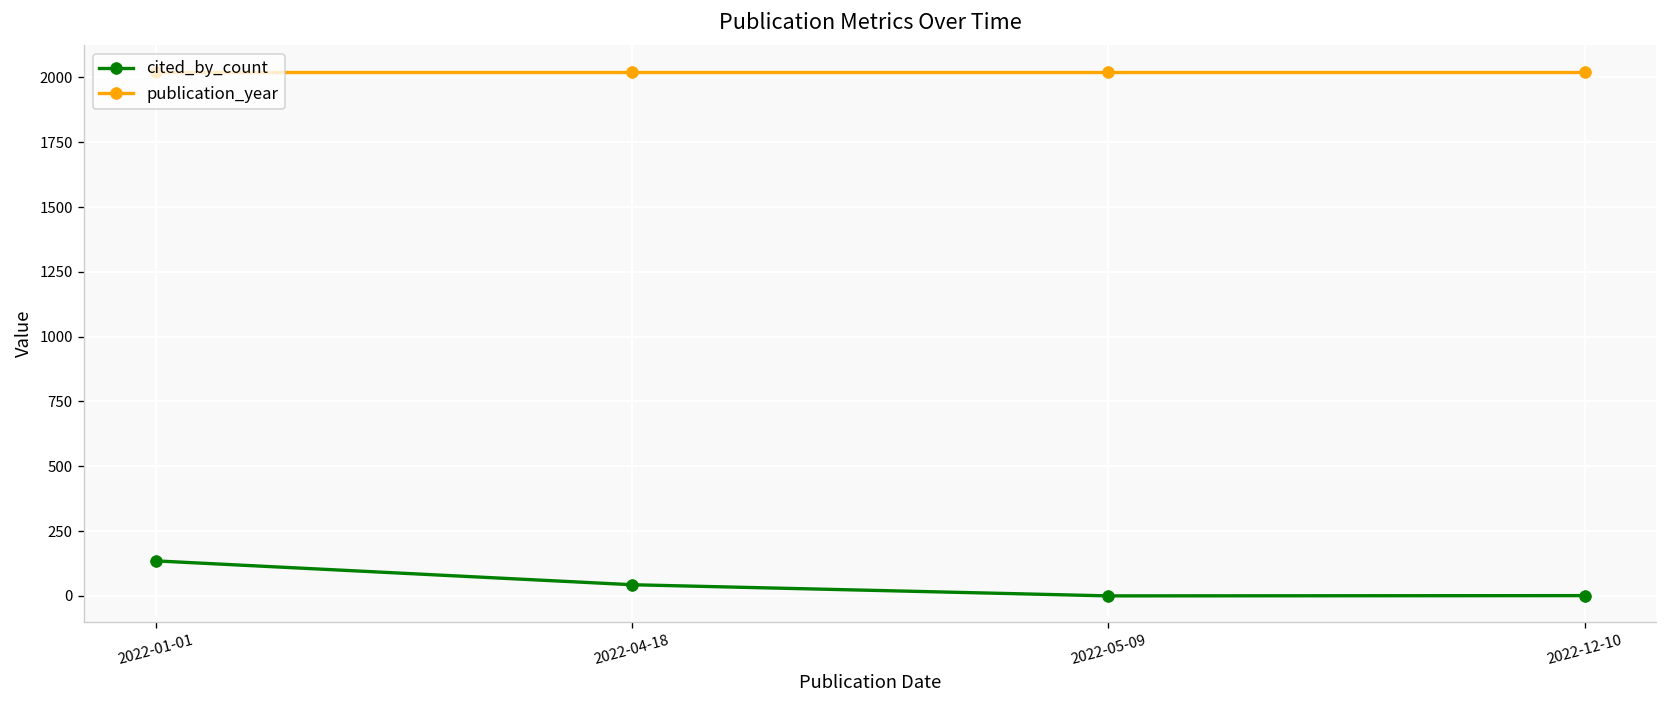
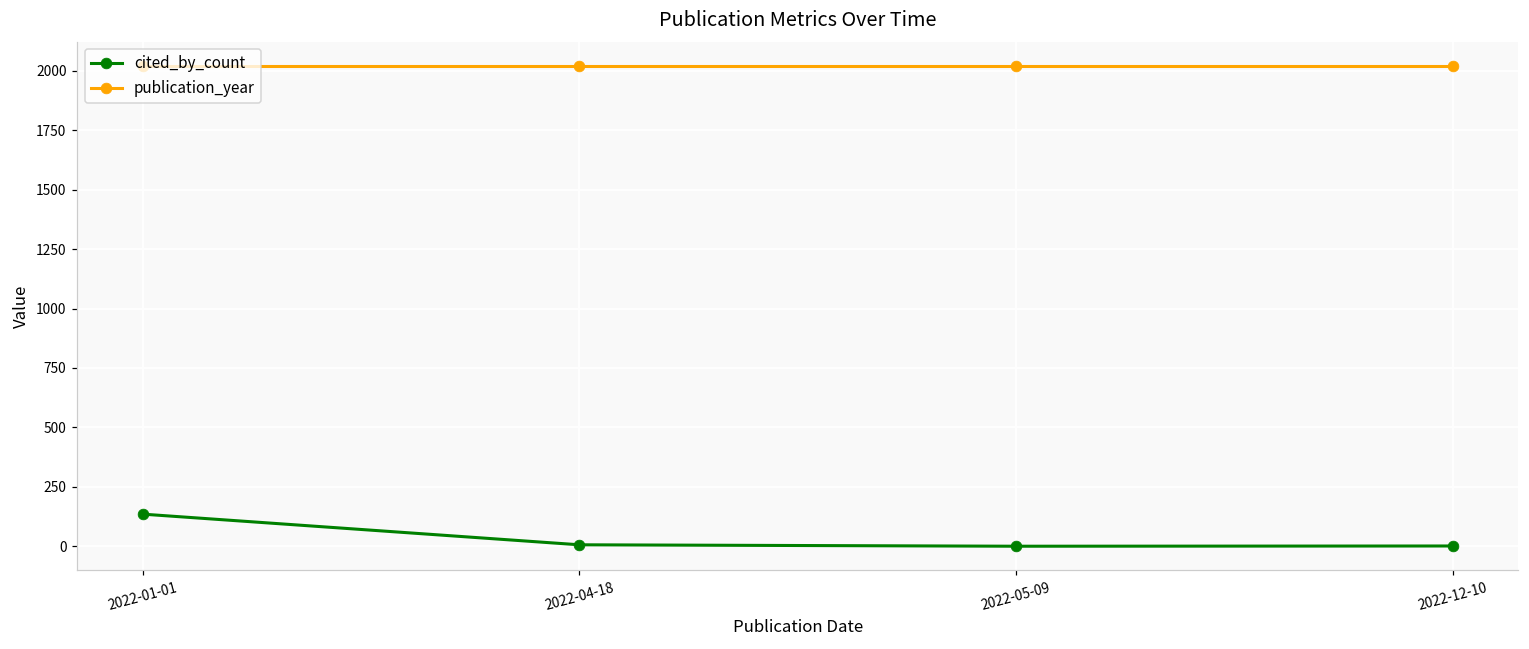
cited_by_count, 2022-04-18: 40 -> 10
